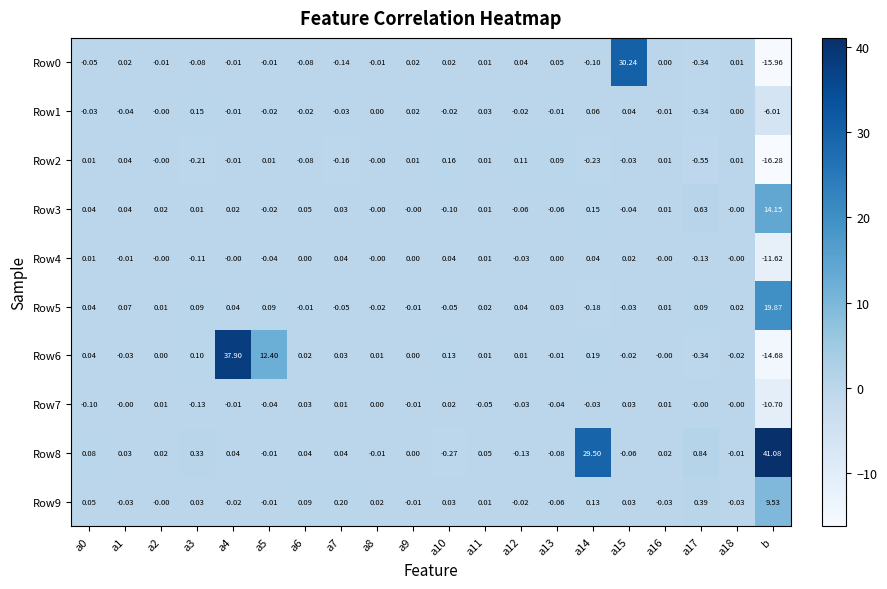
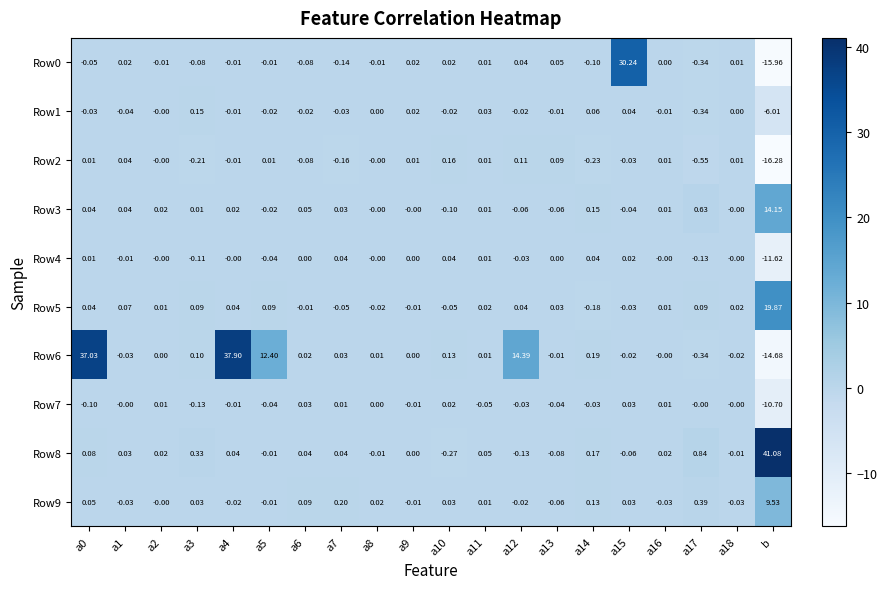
Row6, a0: 0.04 -> 37.03
Row6, a12: 0.01 -> 14.39
Row8, a14: 29.50 -> 0.17
